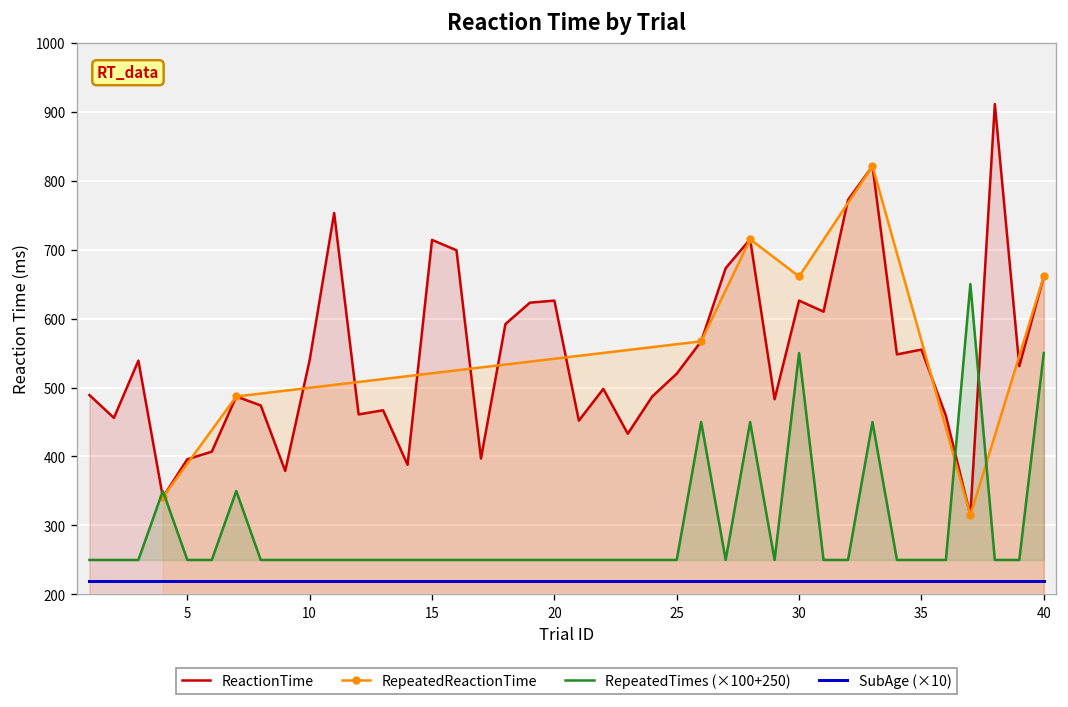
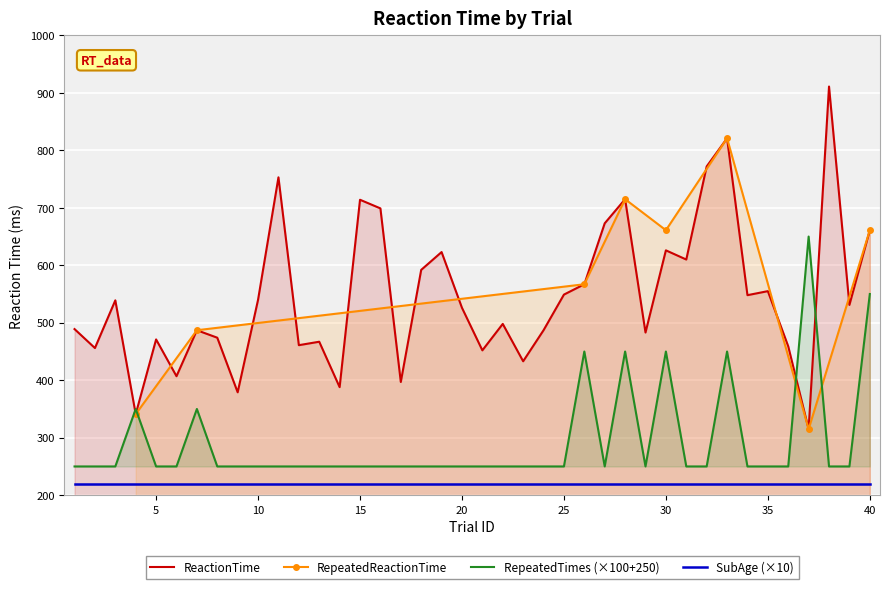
ReactionTime, 5: 400 -> 470
ReactionTime, 20: 630 -> 530
ReactionTime, 25: 520 -> 550
RepeatedTimes (×100+250), 30: 550 -> 450
